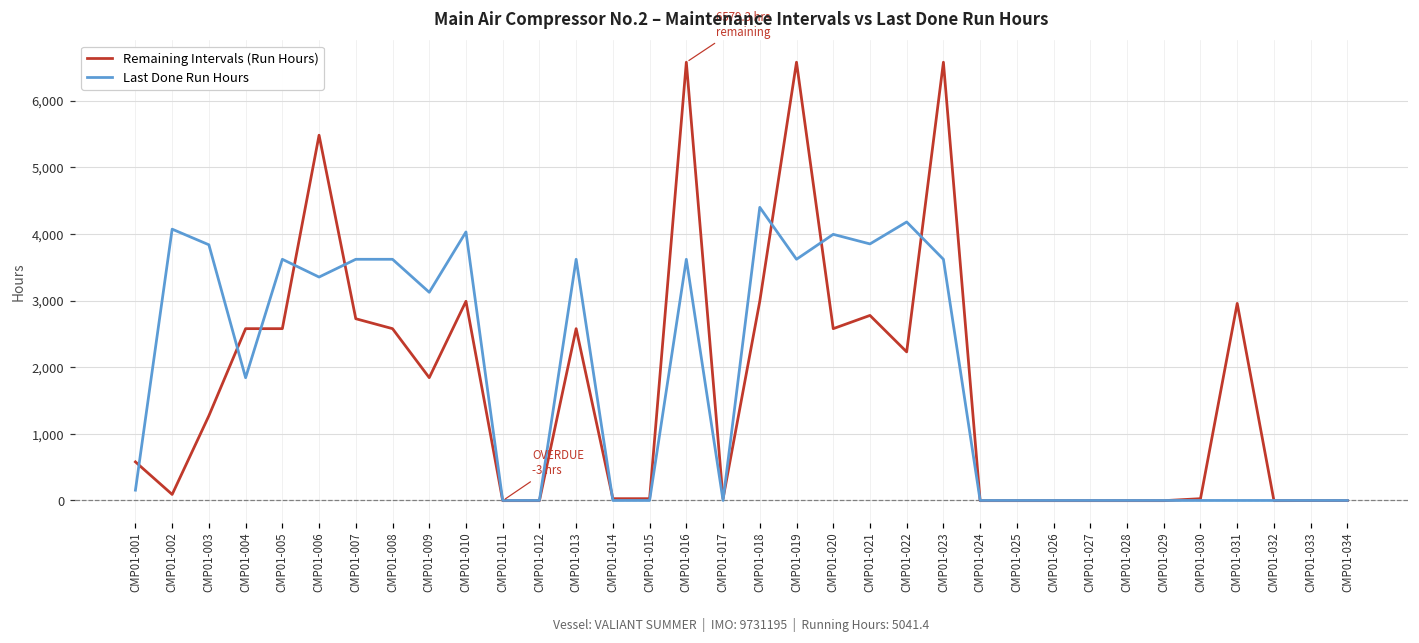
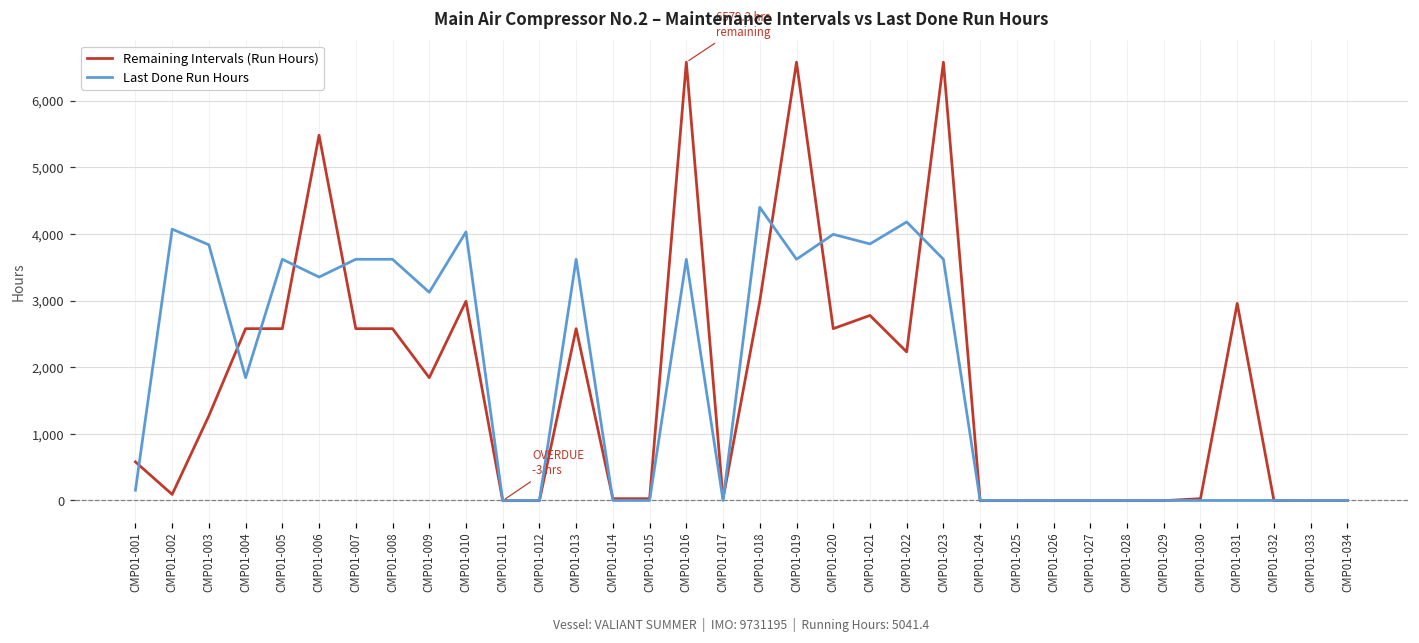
Remaining Intervals (Run Hours), CMP01-007: 2,700 -> 2,600
